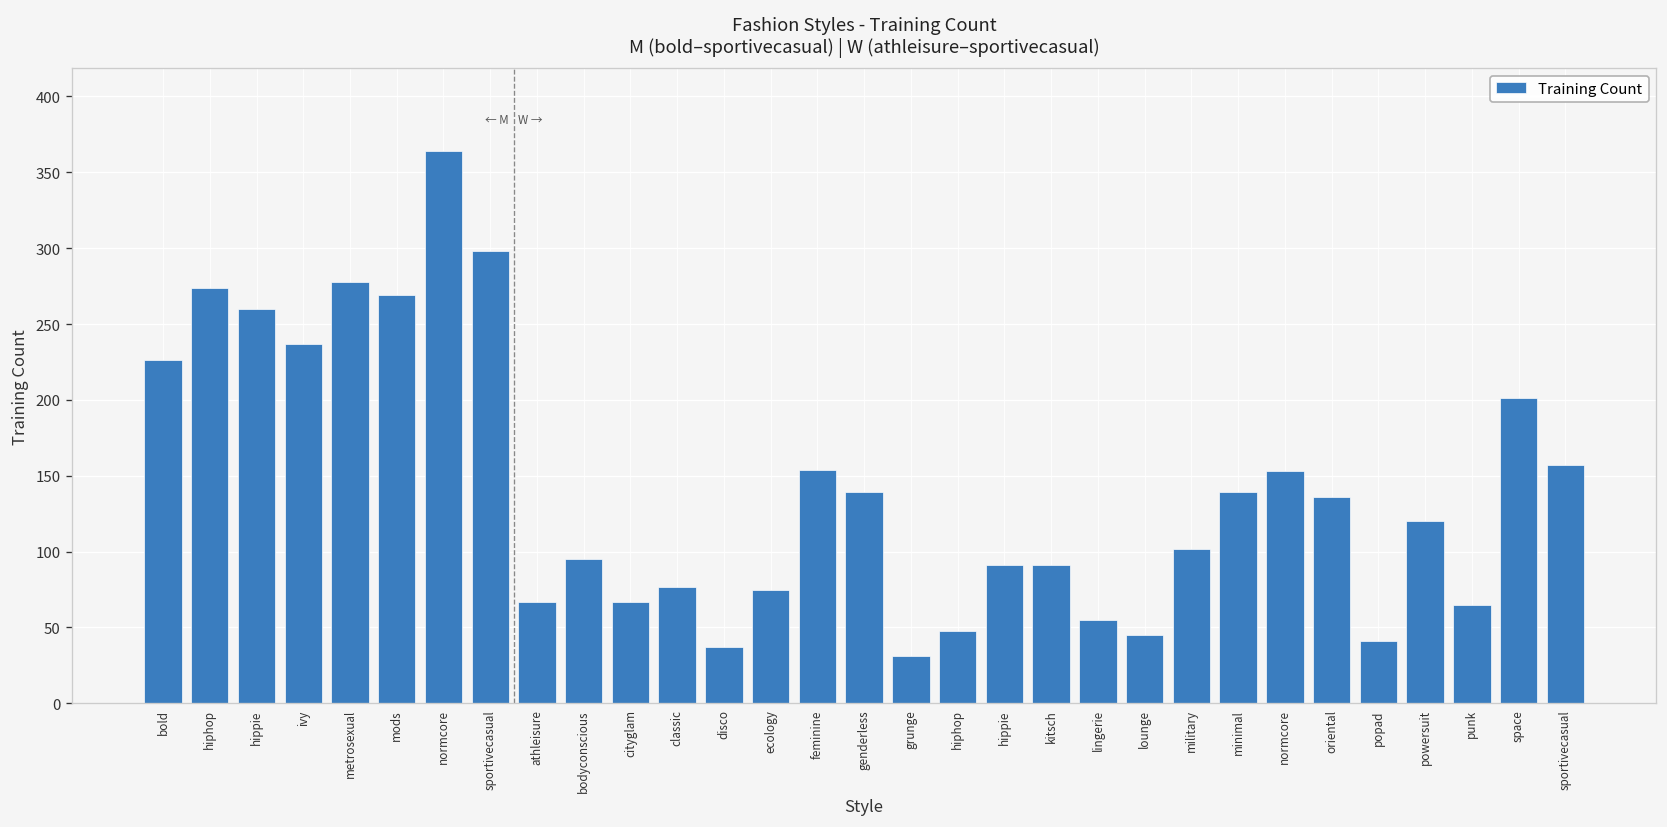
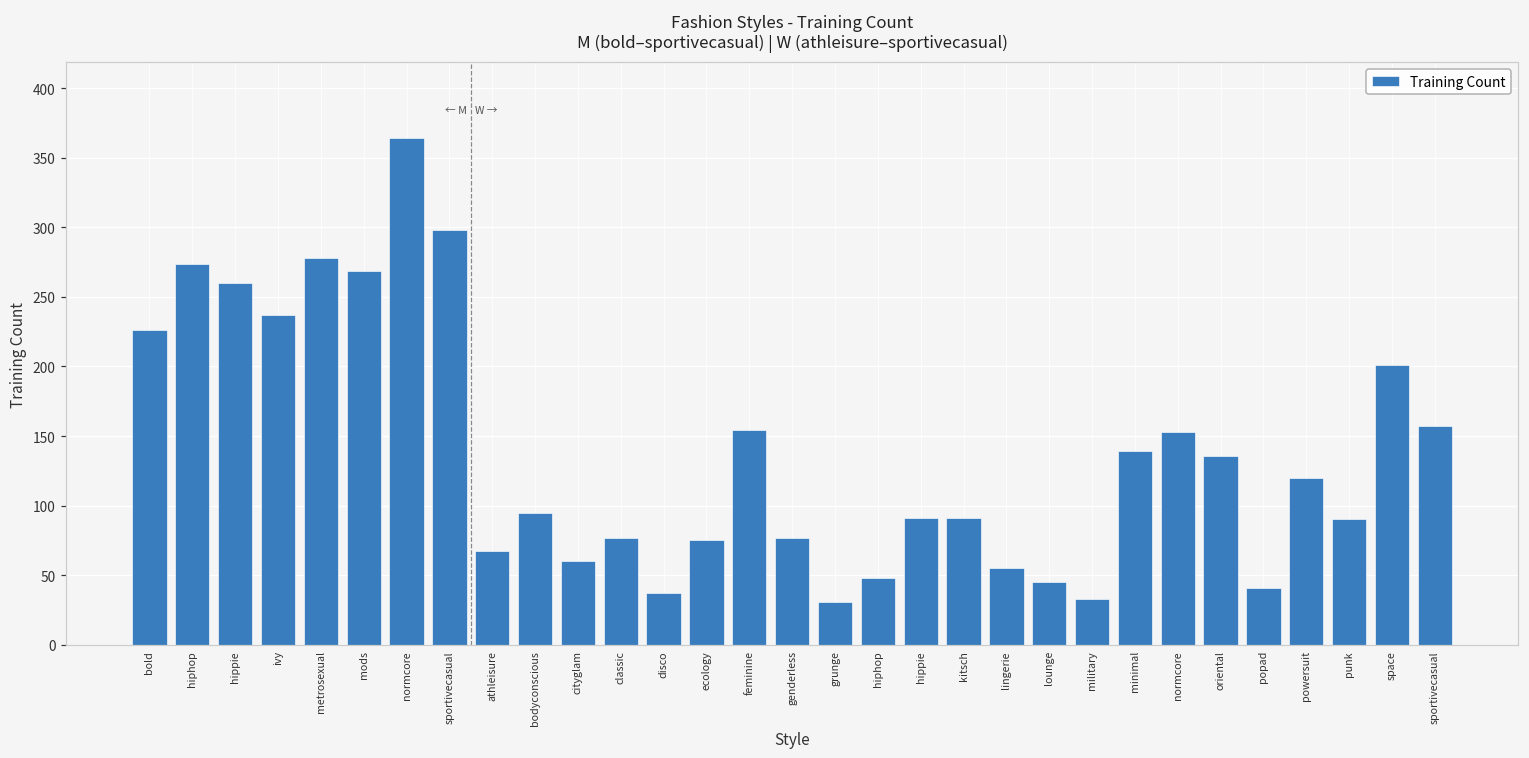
cityglam: 67 -> 60
genderless: 139 -> 77
military: 102 -> 33
punk: 65 -> 90
